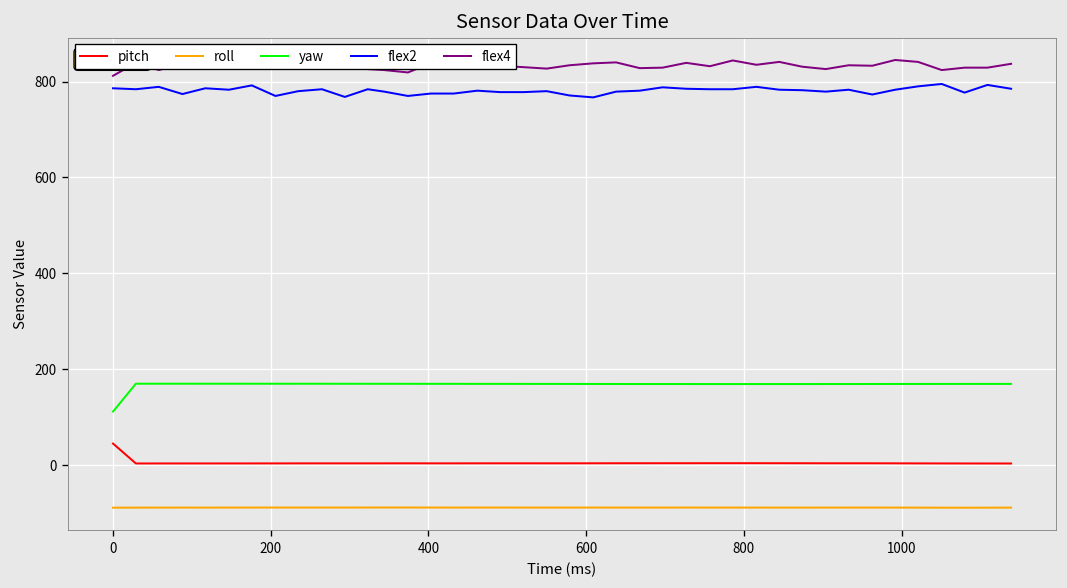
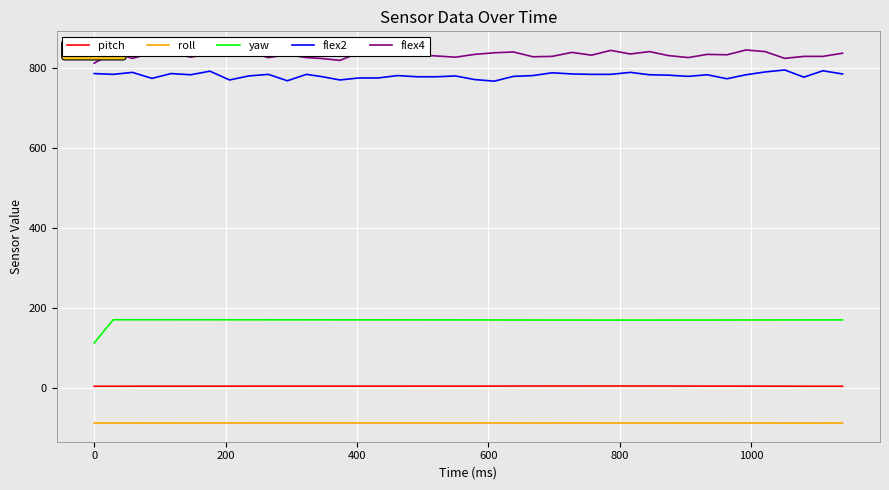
pitch, 0: 50 -> 0
